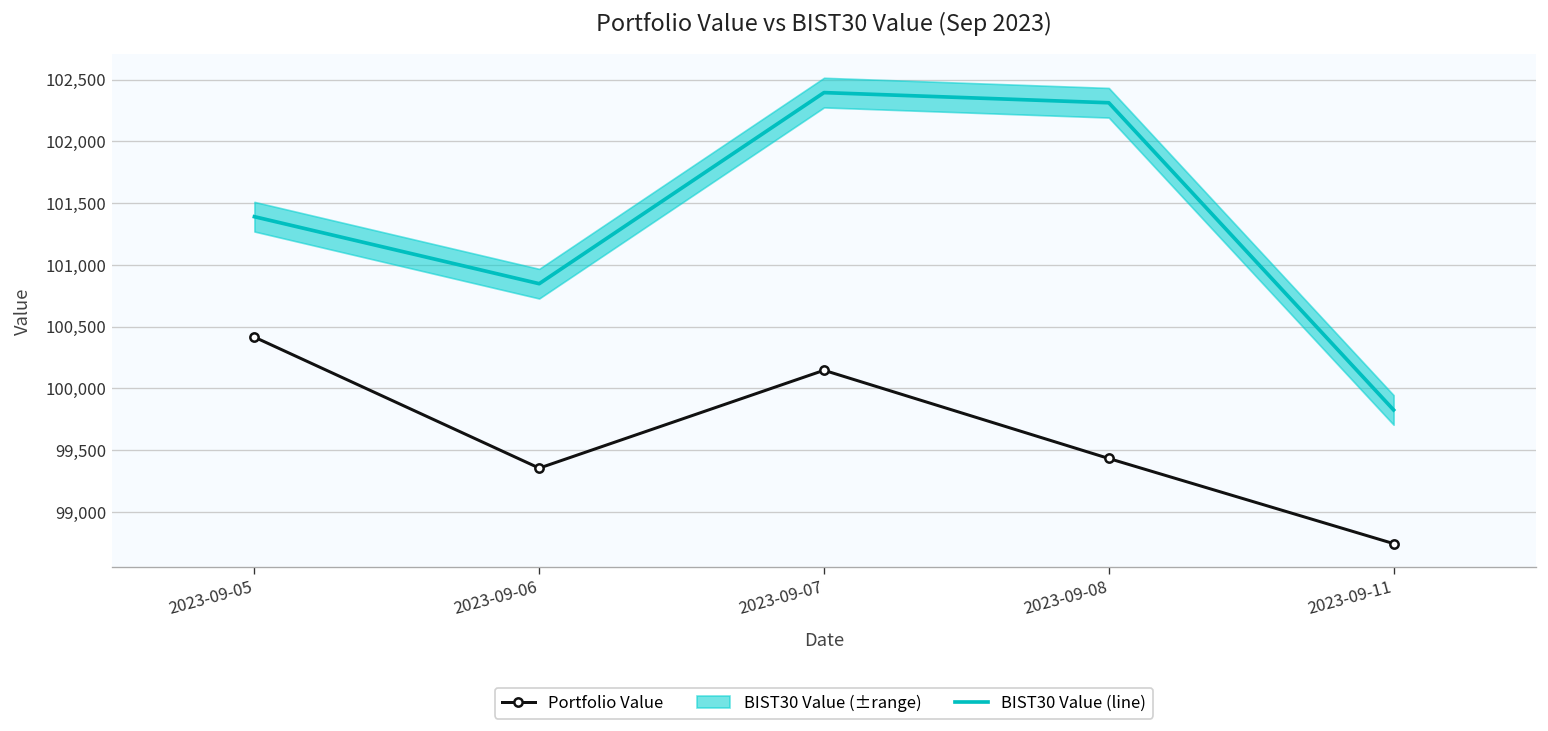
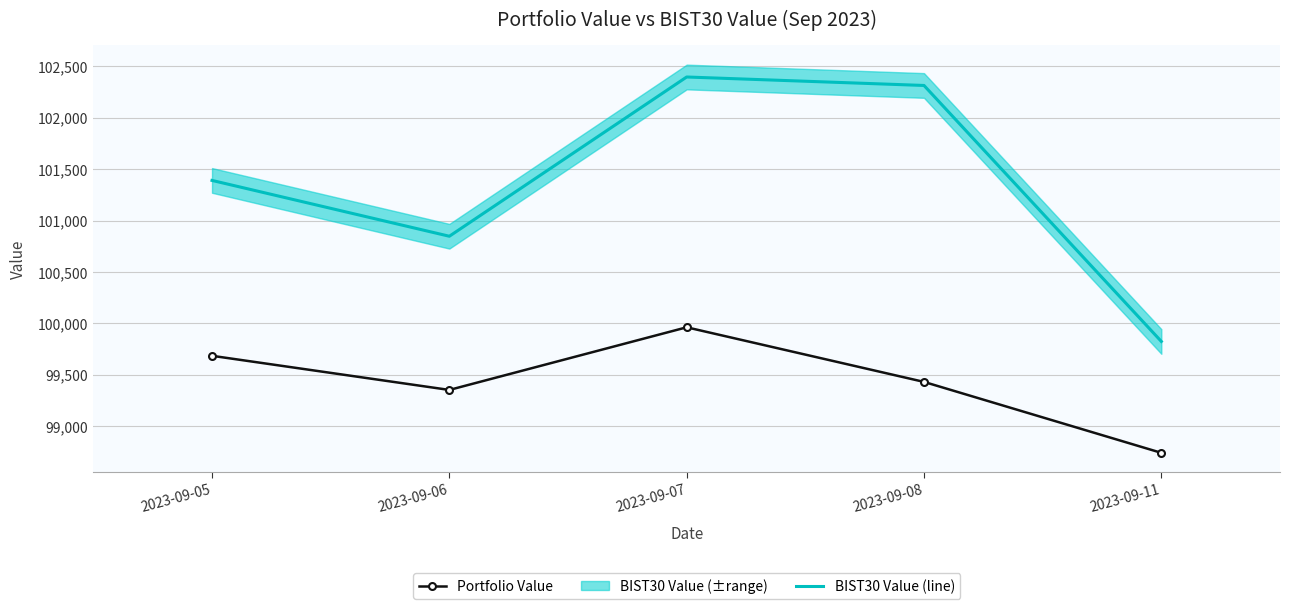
Portfolio Value, 2023-09-05: 100,410 -> 99,690
Portfolio Value, 2023-09-07: 100,150 -> 99,960
